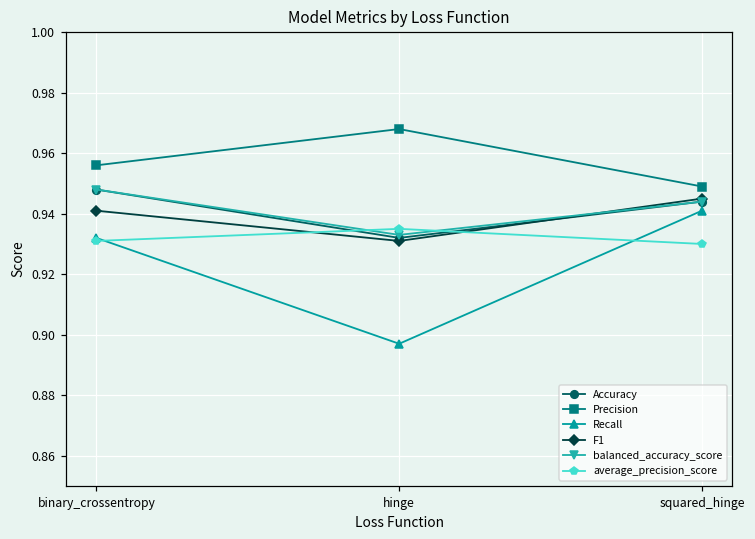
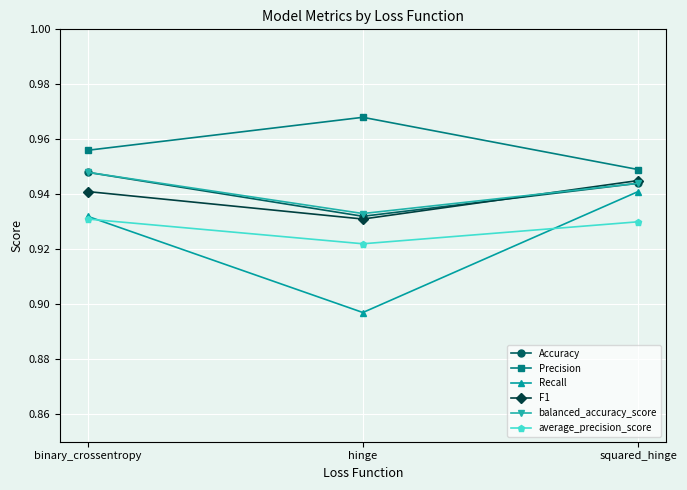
average_precision_score, hinge: 0.935 -> 0.922
